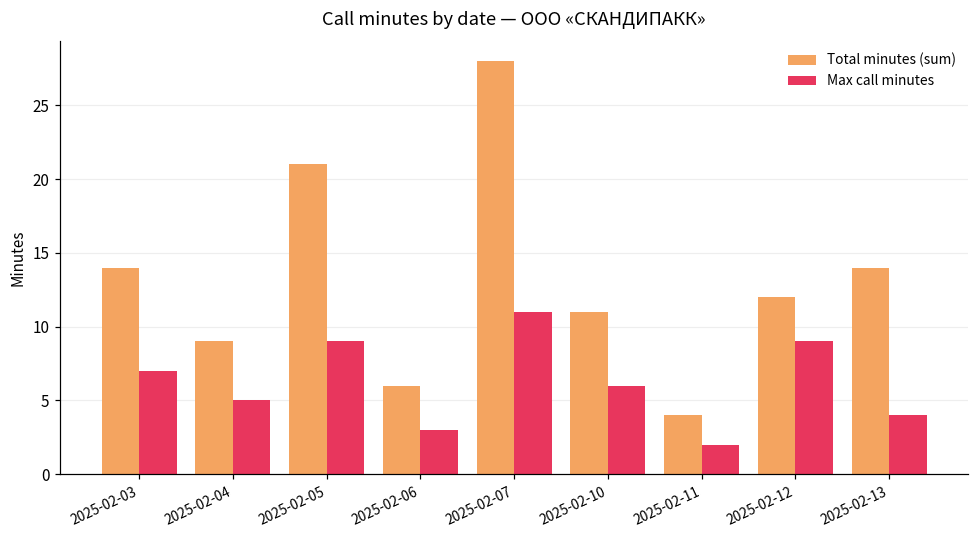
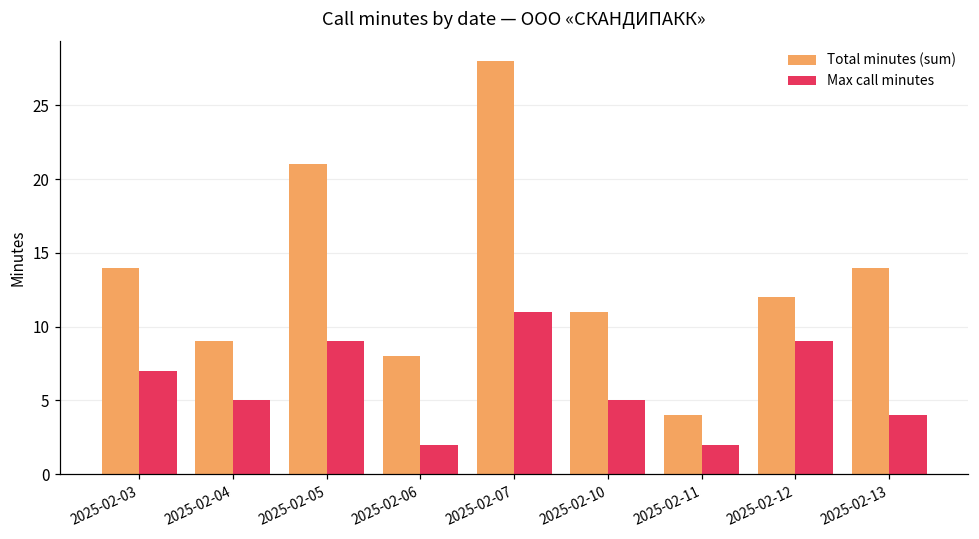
Total minutes (sum), 2025-02-06: 6 -> 8
Max call minutes, 2025-02-06: 3 -> 2
Max call minutes, 2025-02-10: 6 -> 5
